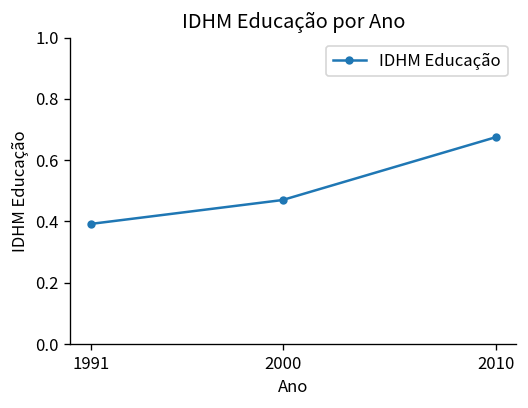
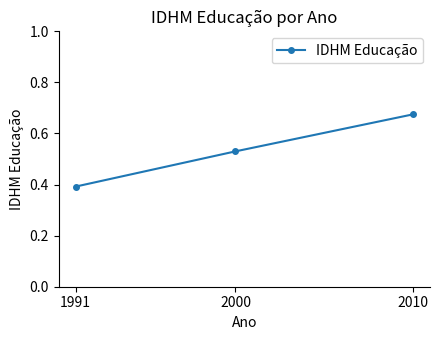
2000: 0.47 -> 0.53
